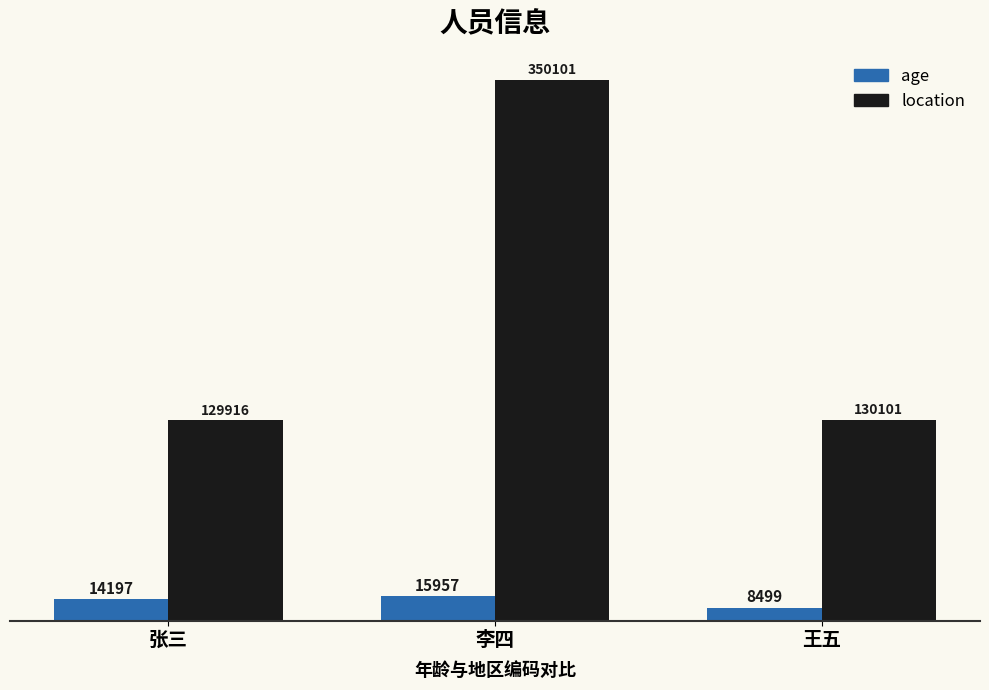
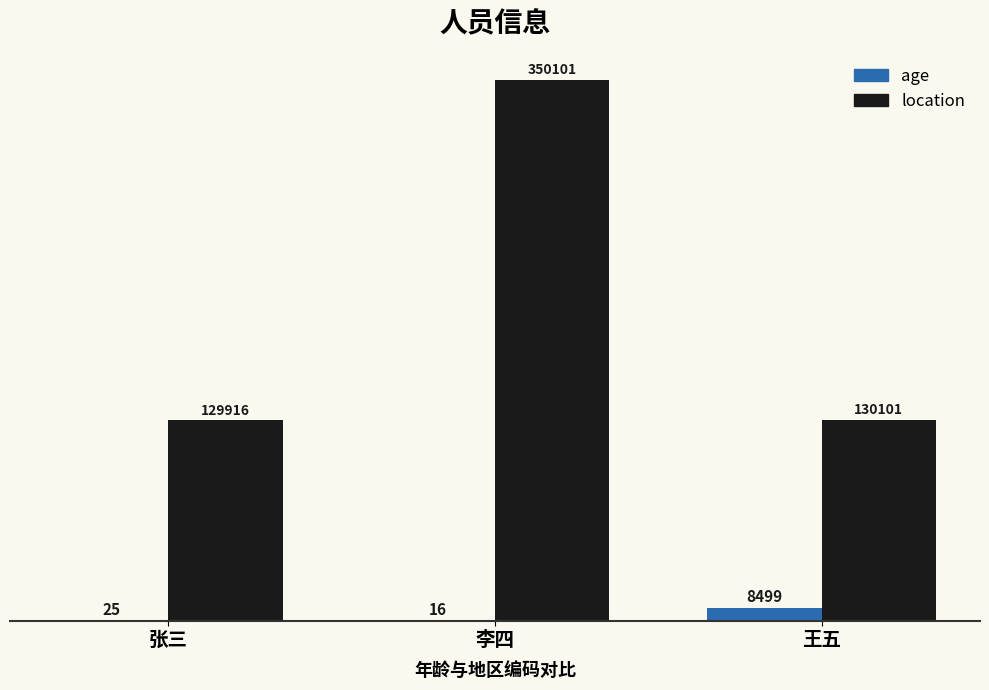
age, 张三: 14197 -> 25
age, 李四: 15957 -> 16
